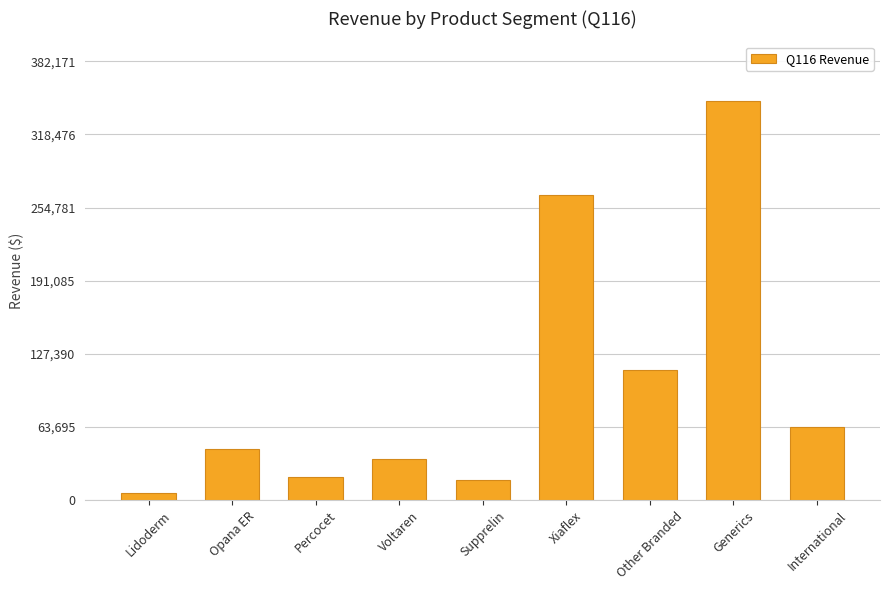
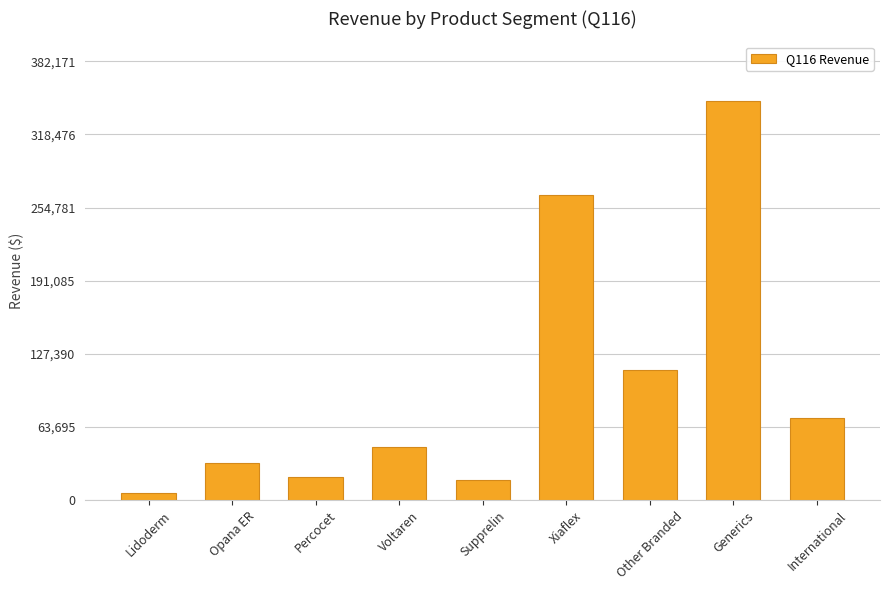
Opana ER: 45,000 -> 32,000
Voltaren: 36,000 -> 46,000
International: 63,000 -> 71,000
